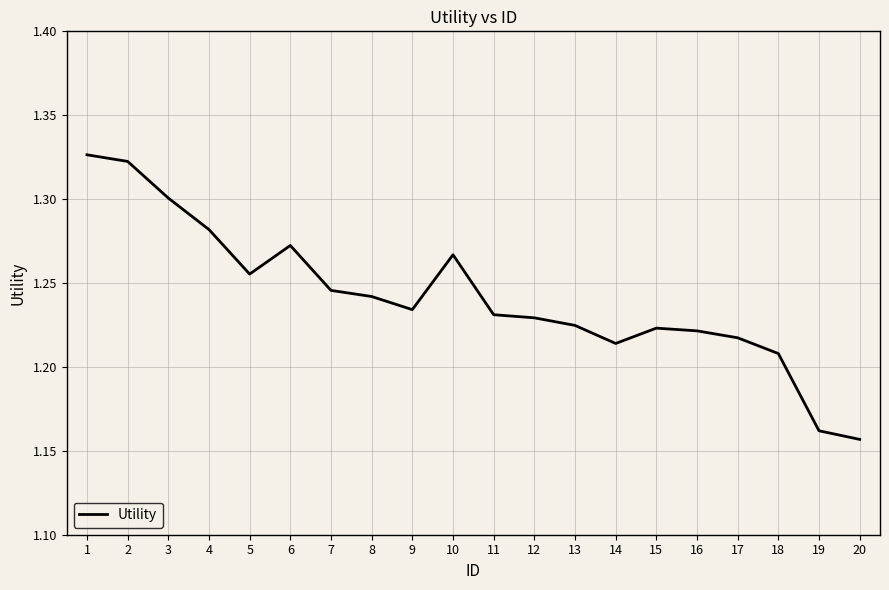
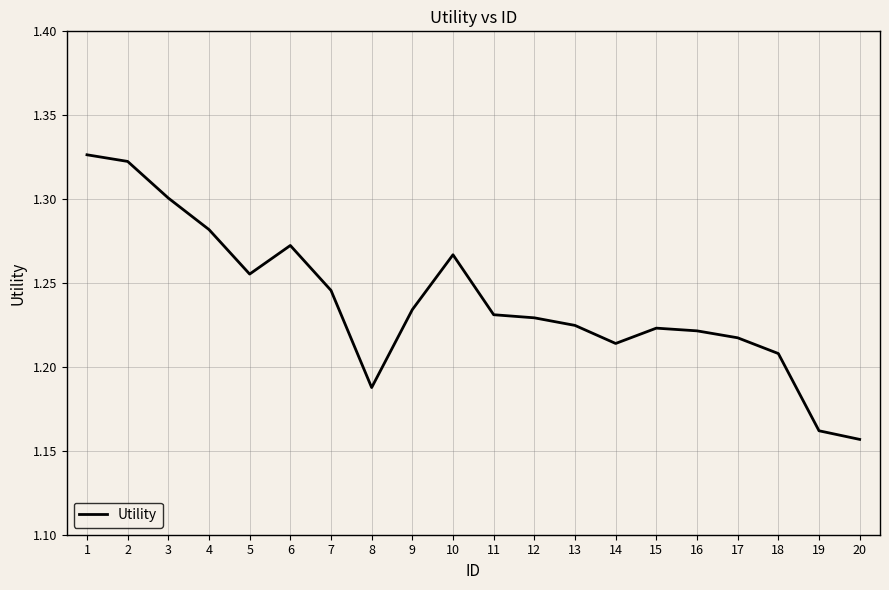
8: 1.242 -> 1.188
